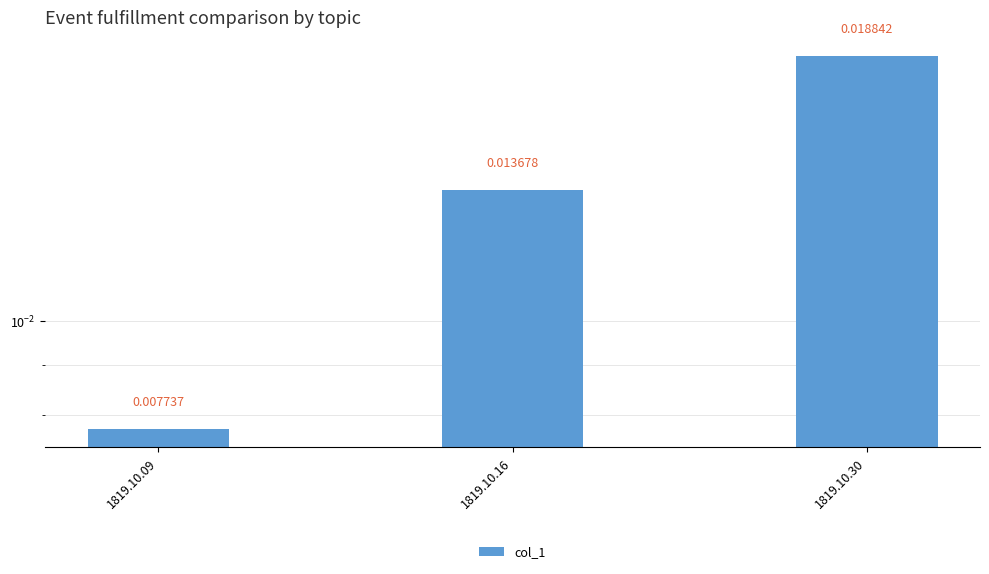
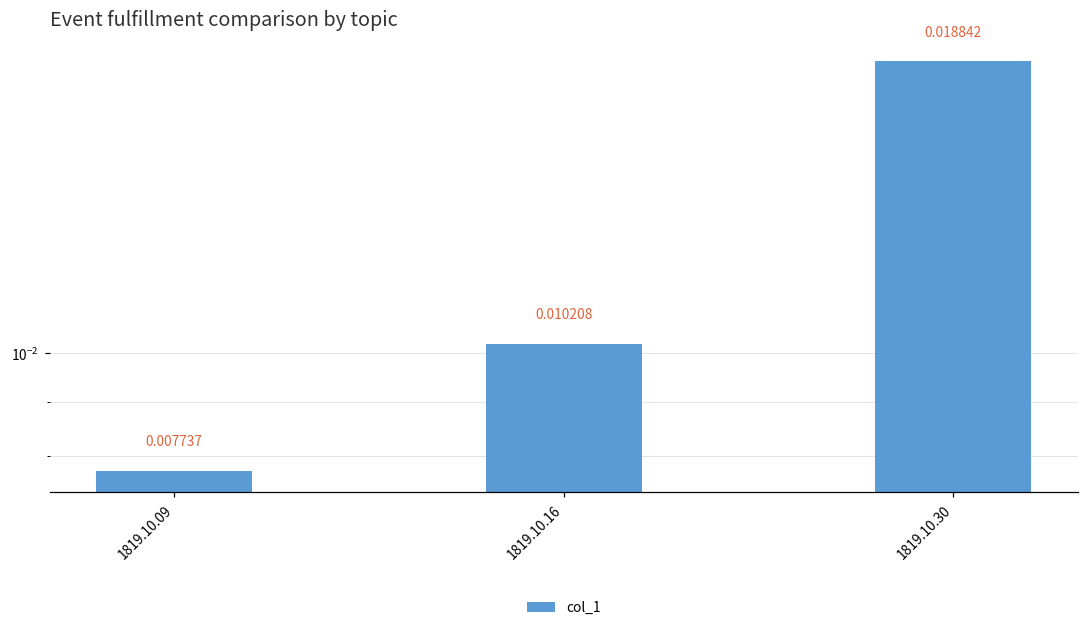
1819.10.16: 0.013678 -> 0.010208
